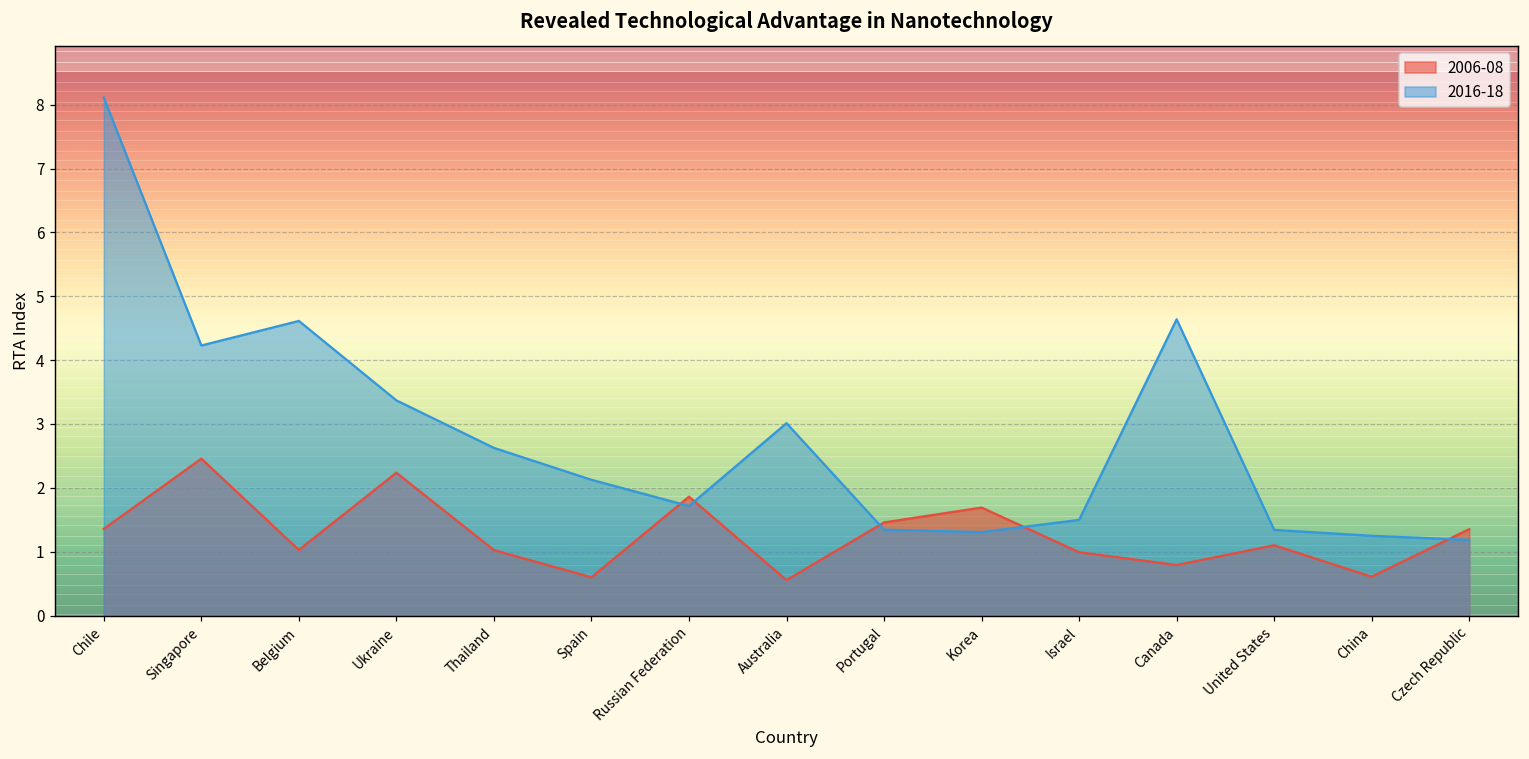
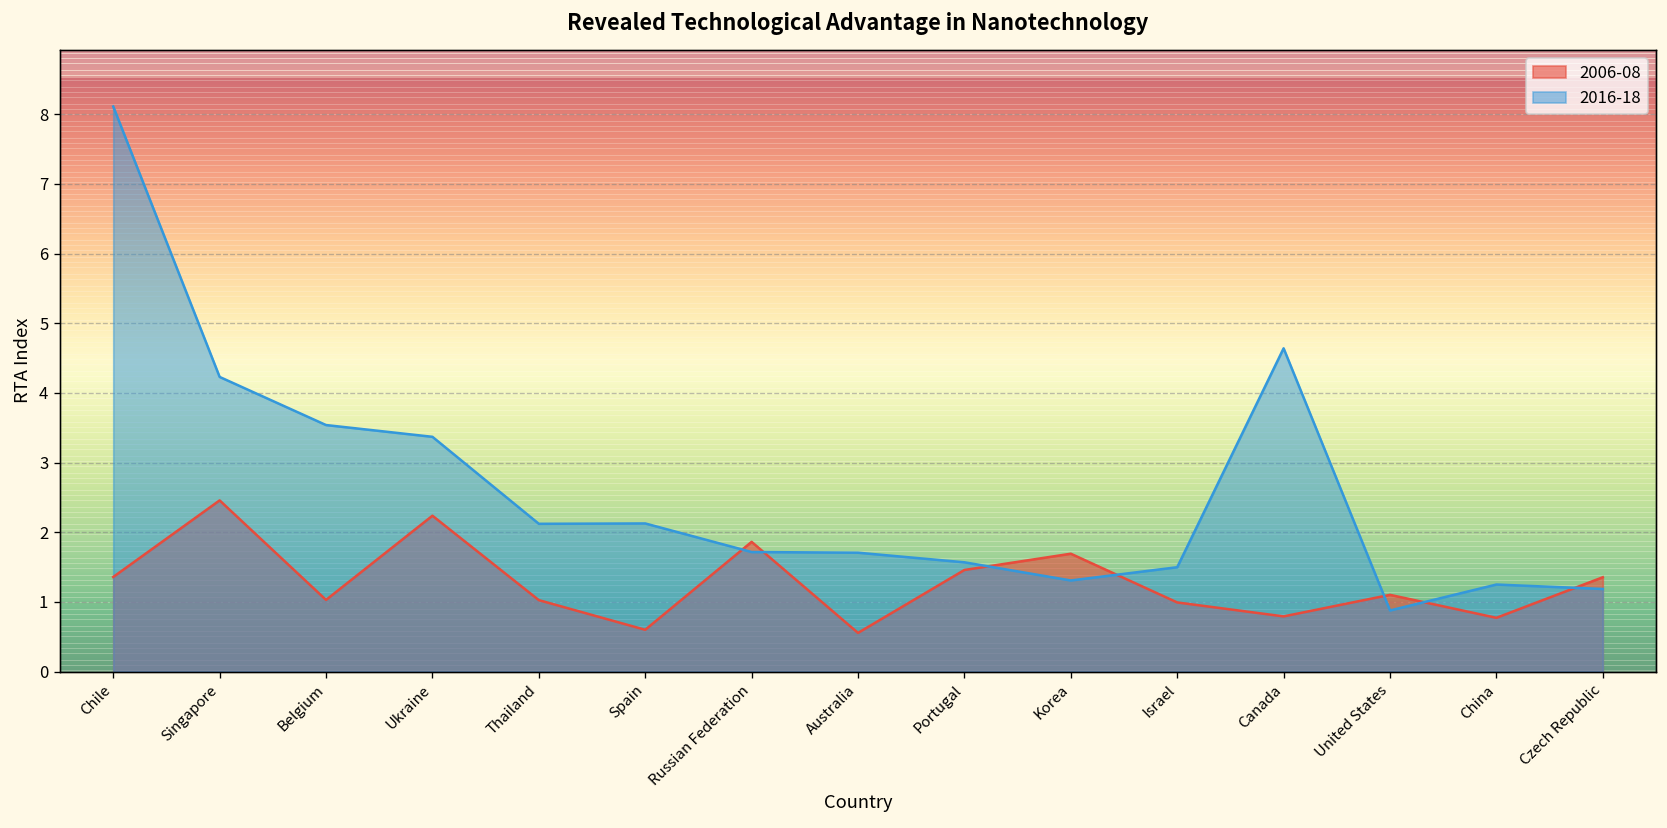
2016-18, Belgium: 4.6 -> 3.5
2016-18, Thailand: 2.6 -> 2.1
2016-18, Australia: 3.0 -> 1.7
2016-18, Portugal: 1.3 -> 1.6
2016-18, United States: 1.3 -> 0.9
2006-08, China: 0.6 -> 0.8
